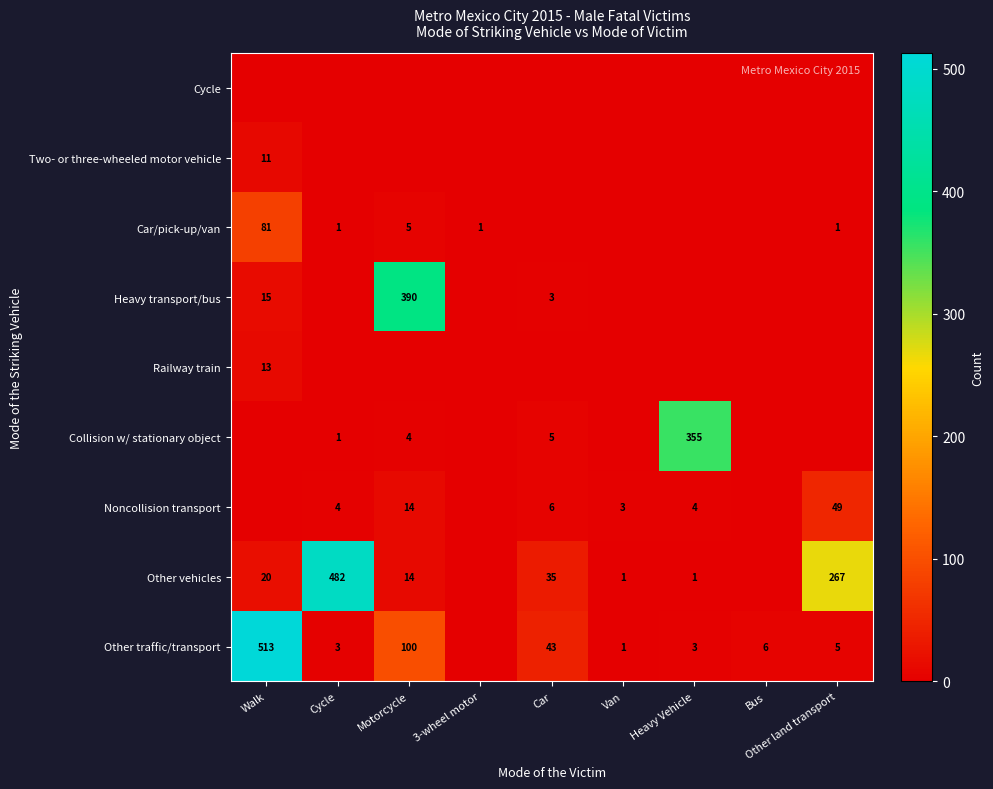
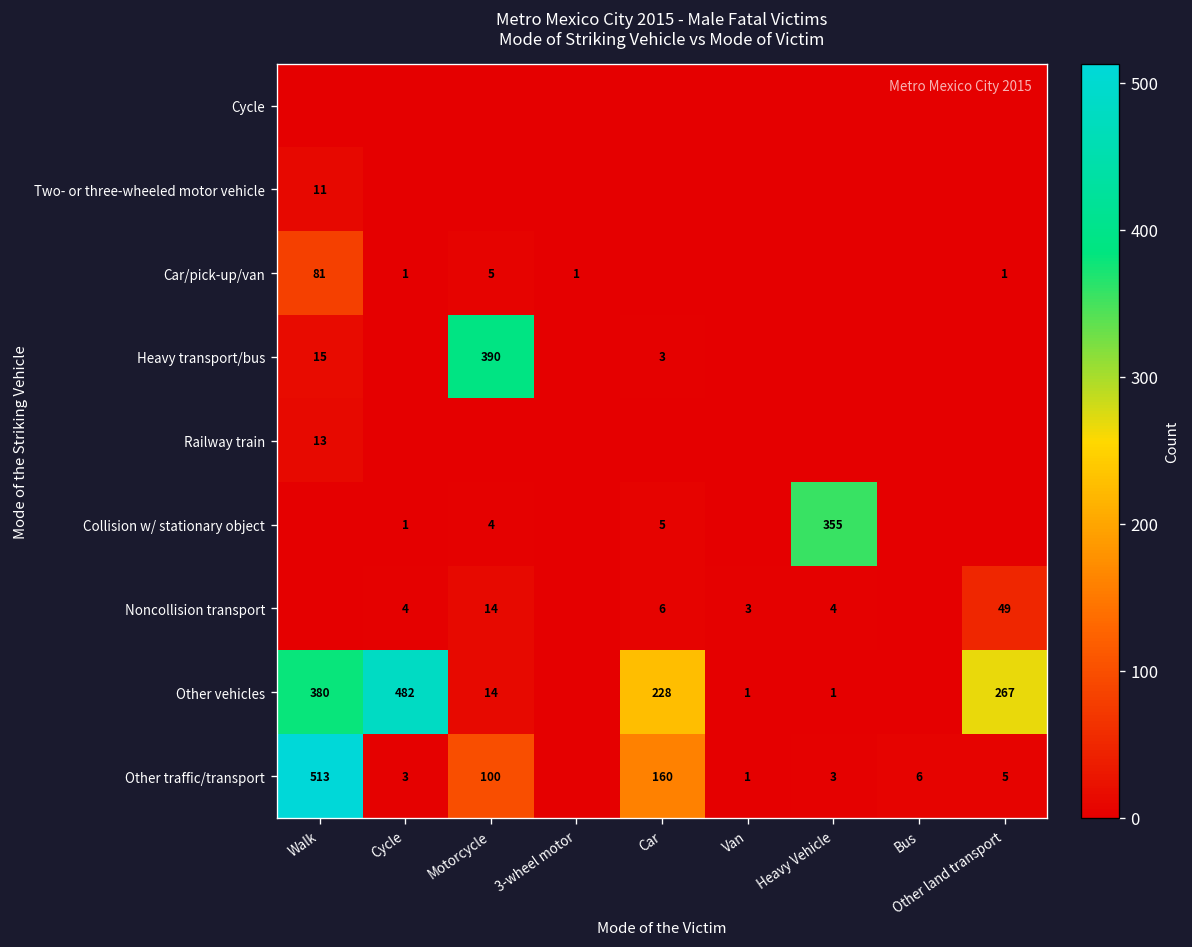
Other vehicles, Walk: 20 -> 380
Other vehicles, Car: 35 -> 228
Other traffic/transport, Car: 43 -> 160
